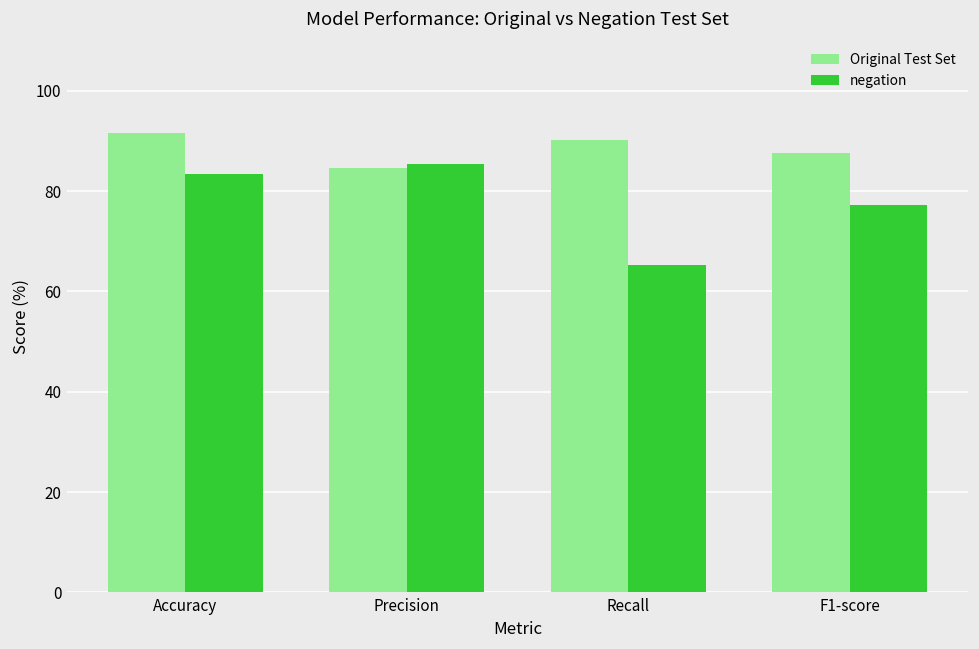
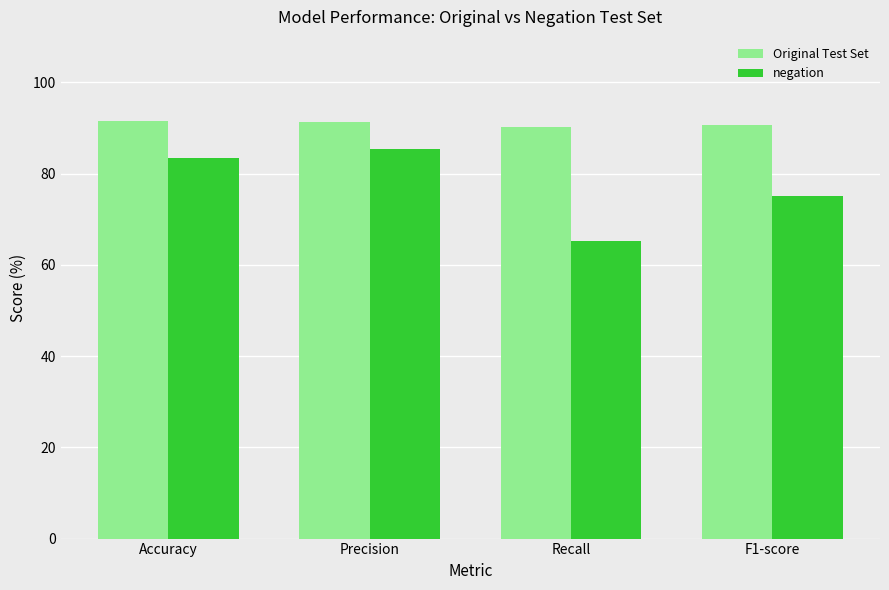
Original Test Set, Precision: 85 -> 91
Original Test Set, F1-score: 88 -> 91
negation, F1-score: 77 -> 75
